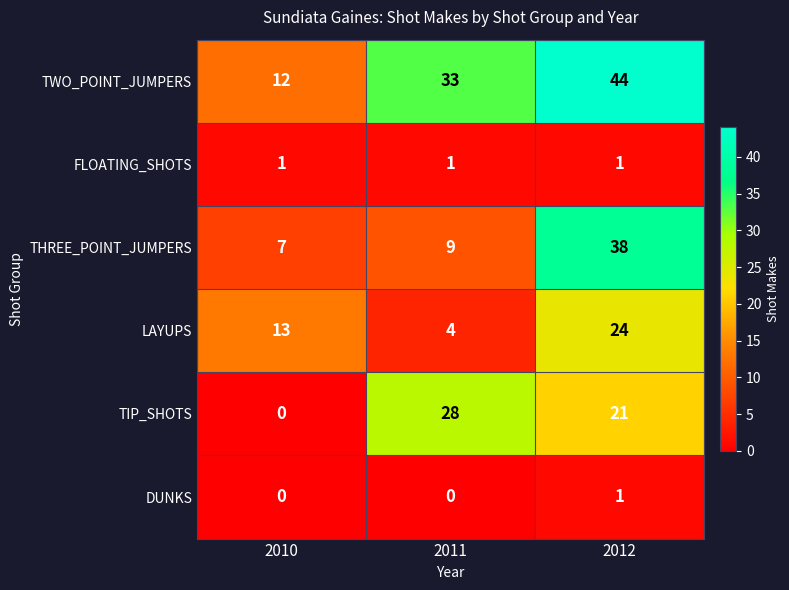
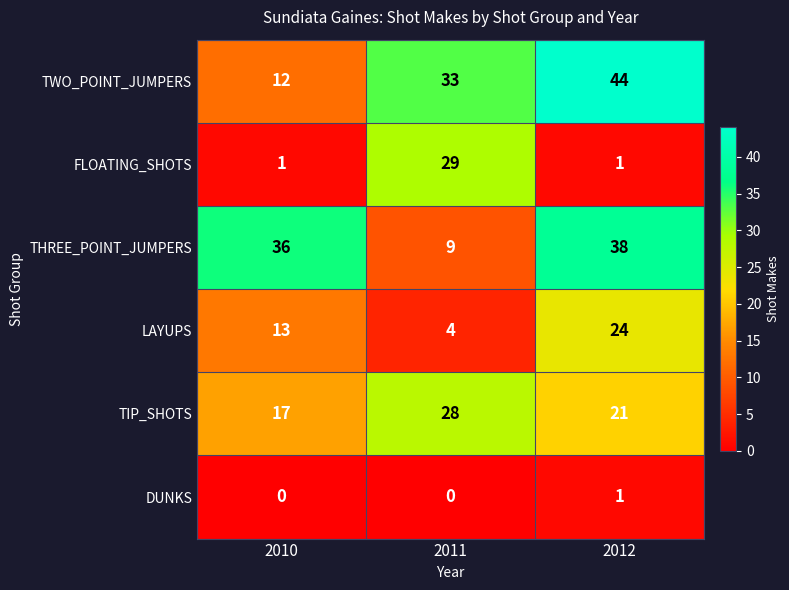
FLOATING_SHOTS, 2011: 1 -> 29
THREE_POINT_JUMPERS, 2010: 7 -> 36
TIP_SHOTS, 2010: 0 -> 17
